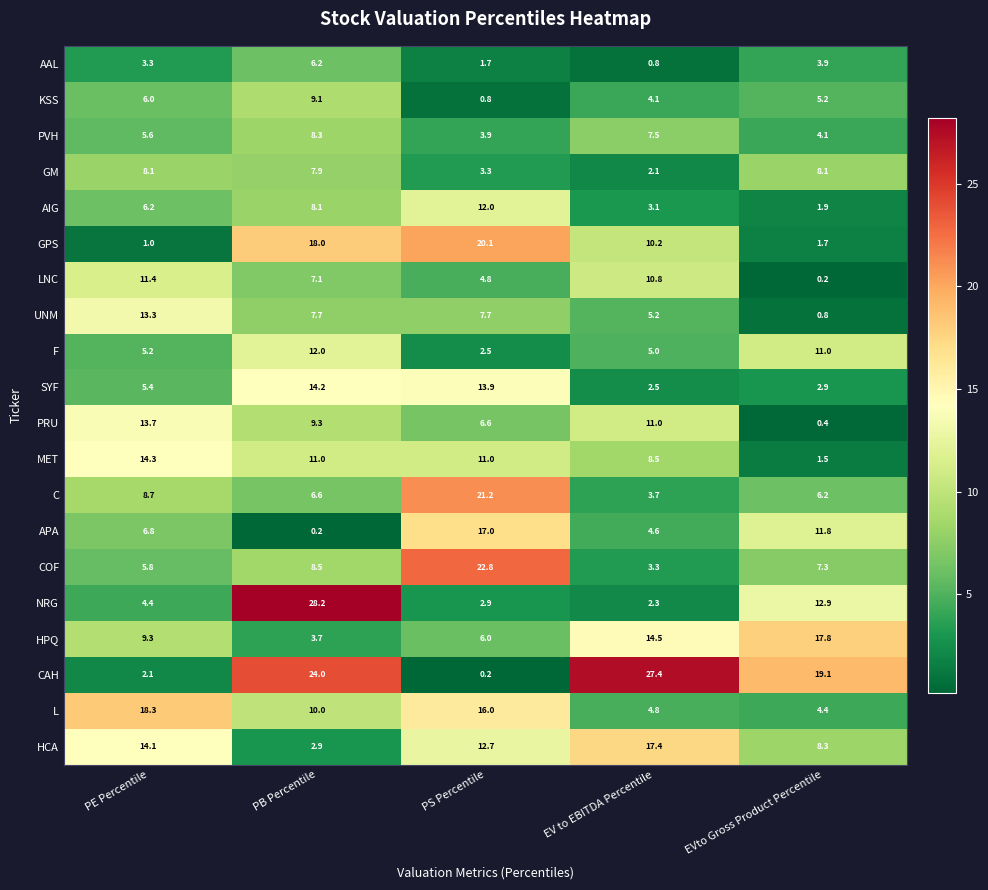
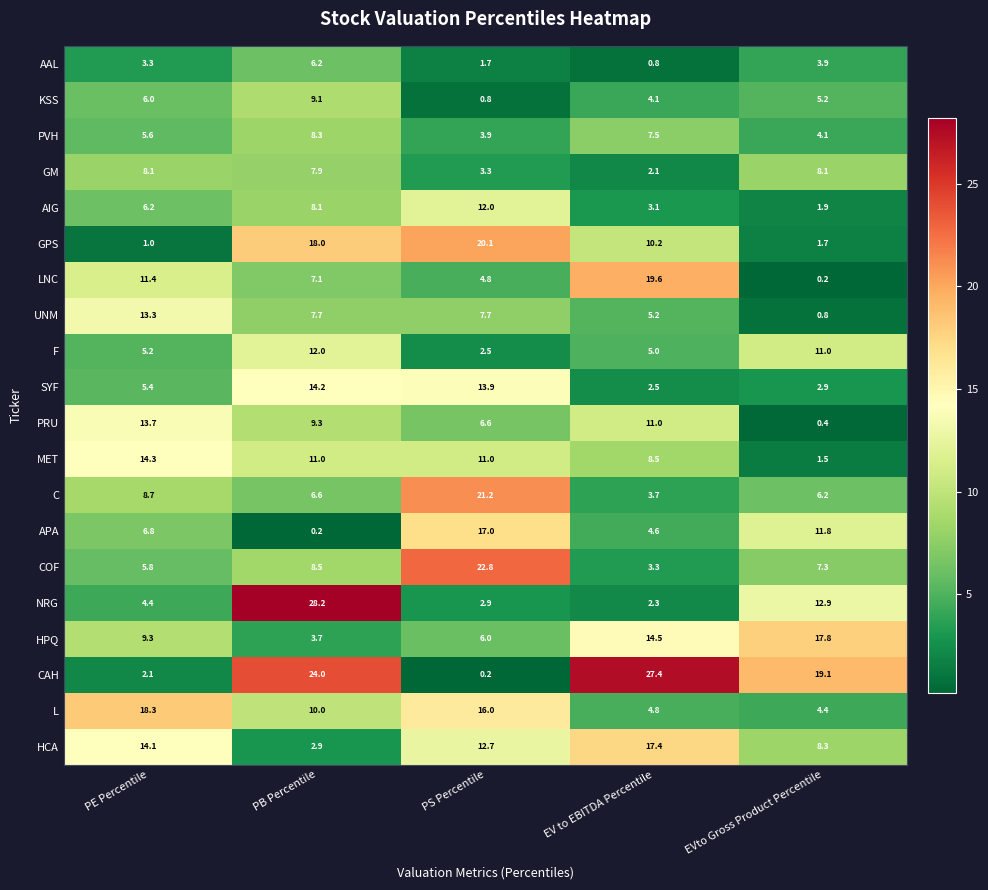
LNC, EV to EBITDA Percentile: 10.8 -> 19.6
